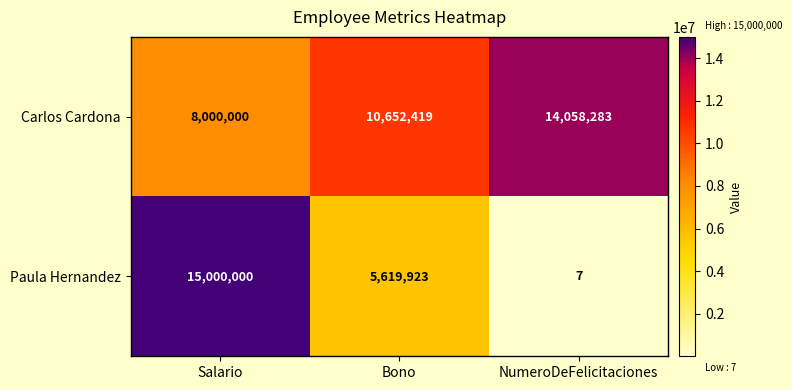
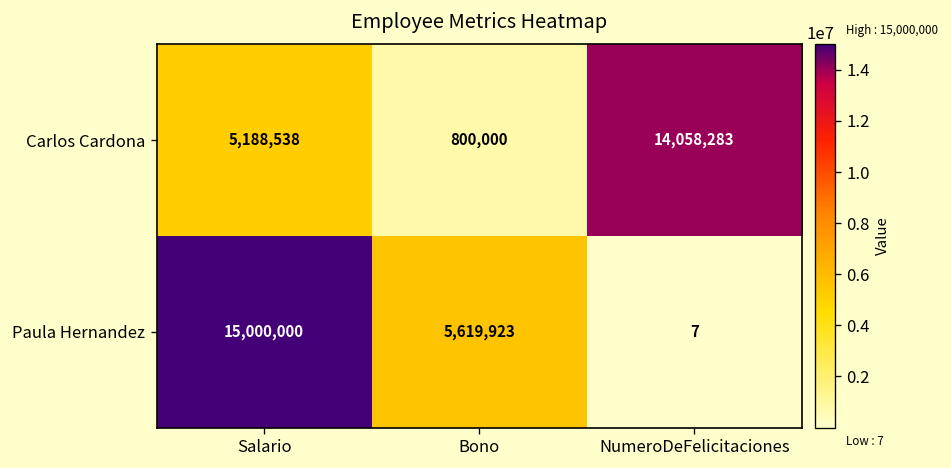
Carlos Cardona, Salario: 8,000,000 -> 5,188,538
Carlos Cardona, Bono: 10,652,419 -> 800,000
